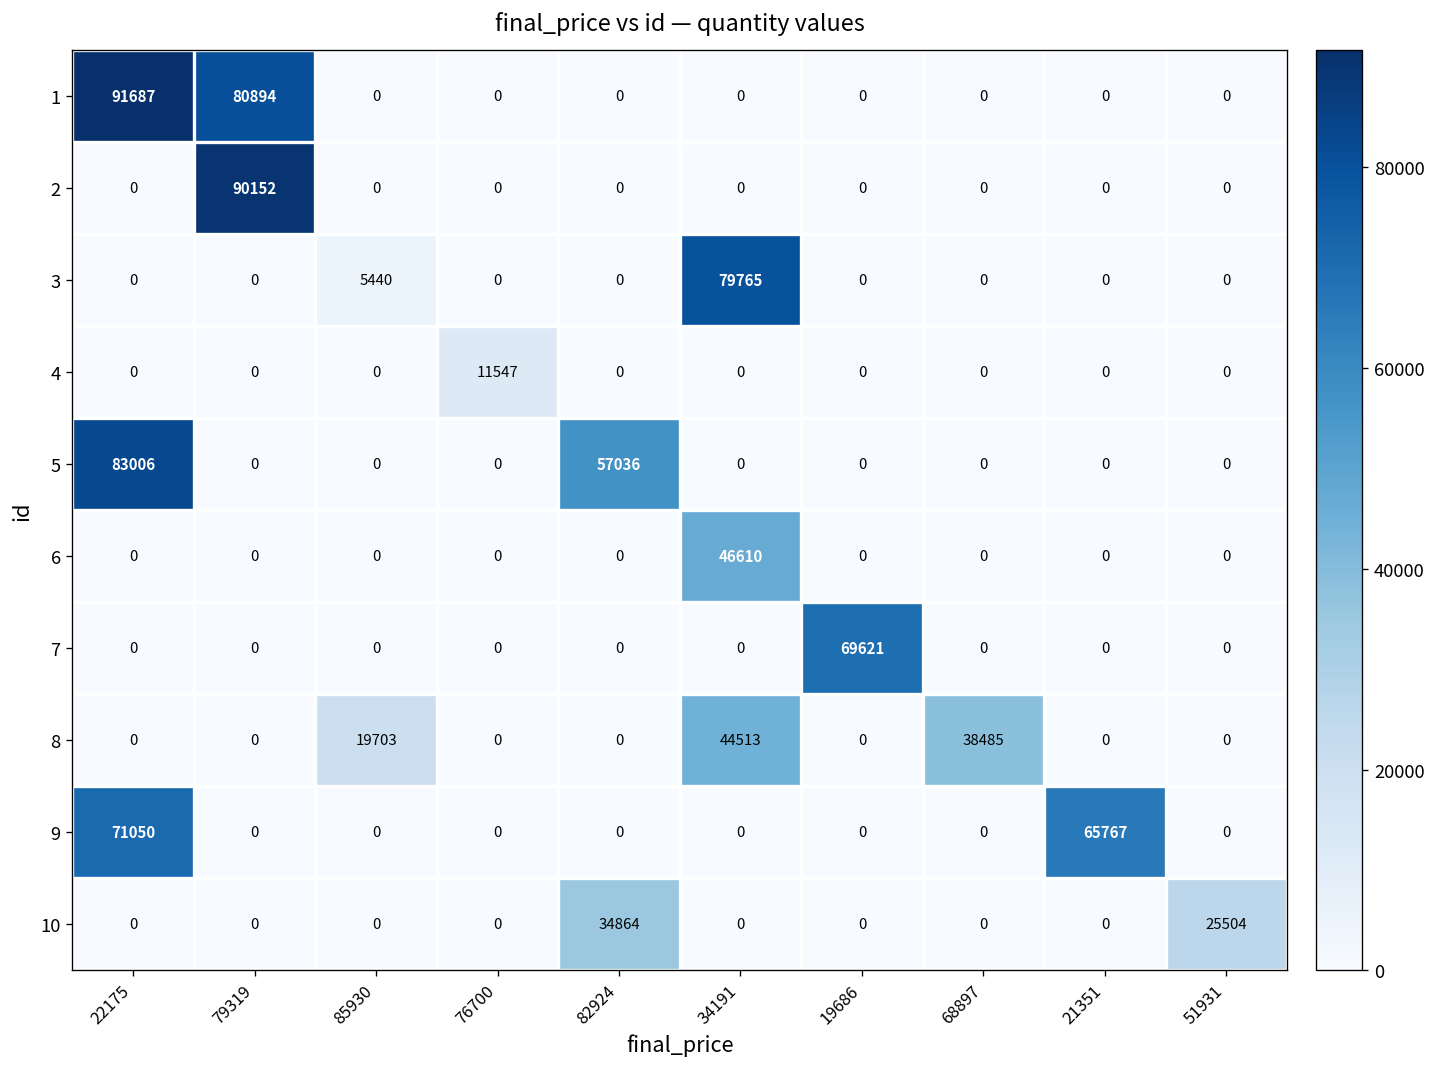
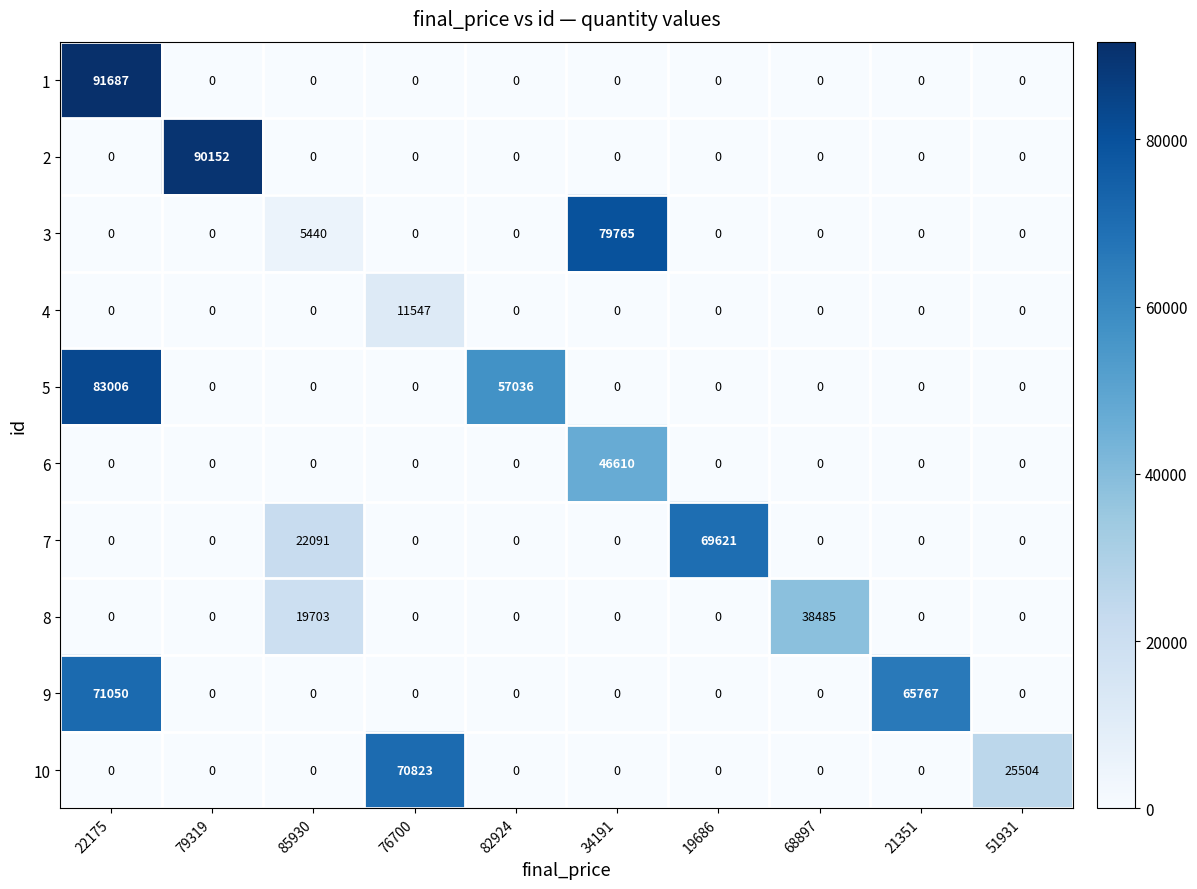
1, 79319: 80894 -> 0
7, 85930: 0 -> 22091
8, 34191: 44513 -> 0
10, 76700: 0 -> 70823
10, 82924: 34864 -> 0
